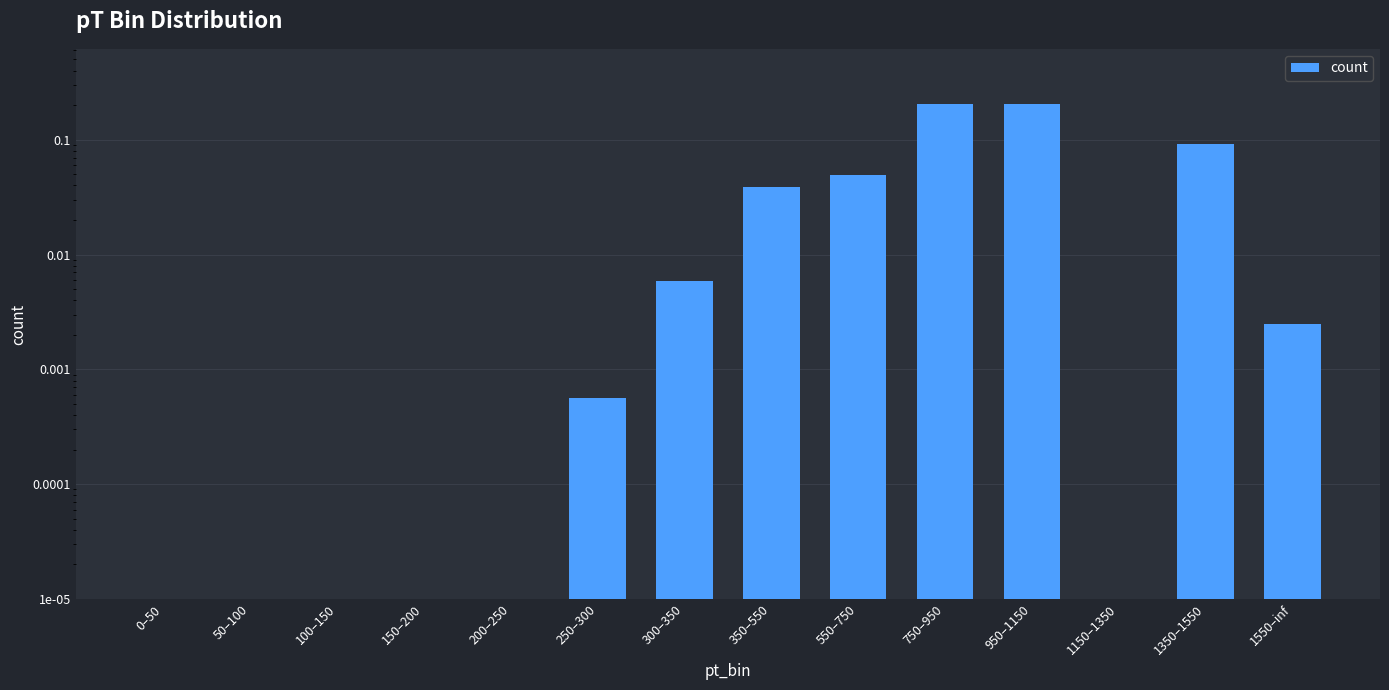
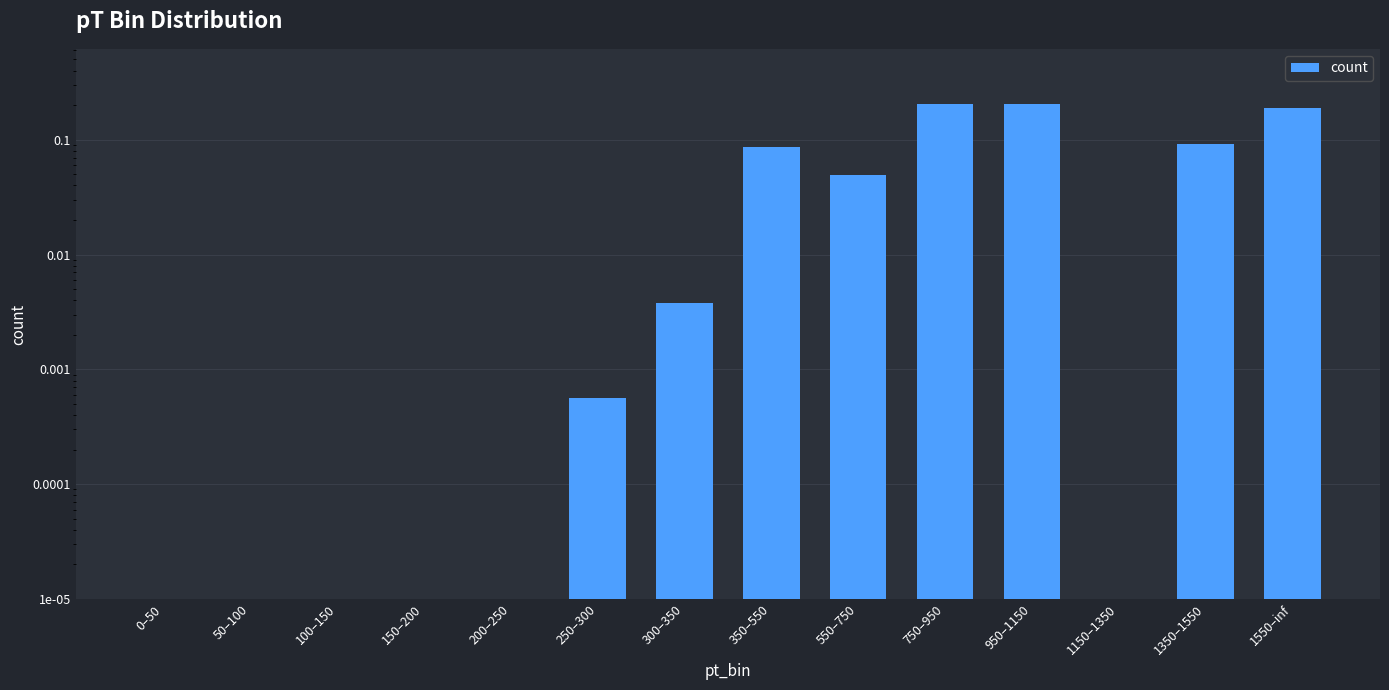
300–350: 0.006 -> 0.0038
350–550: 0.039 -> 0.09
1550–inf: 0.0025 -> 0.19
